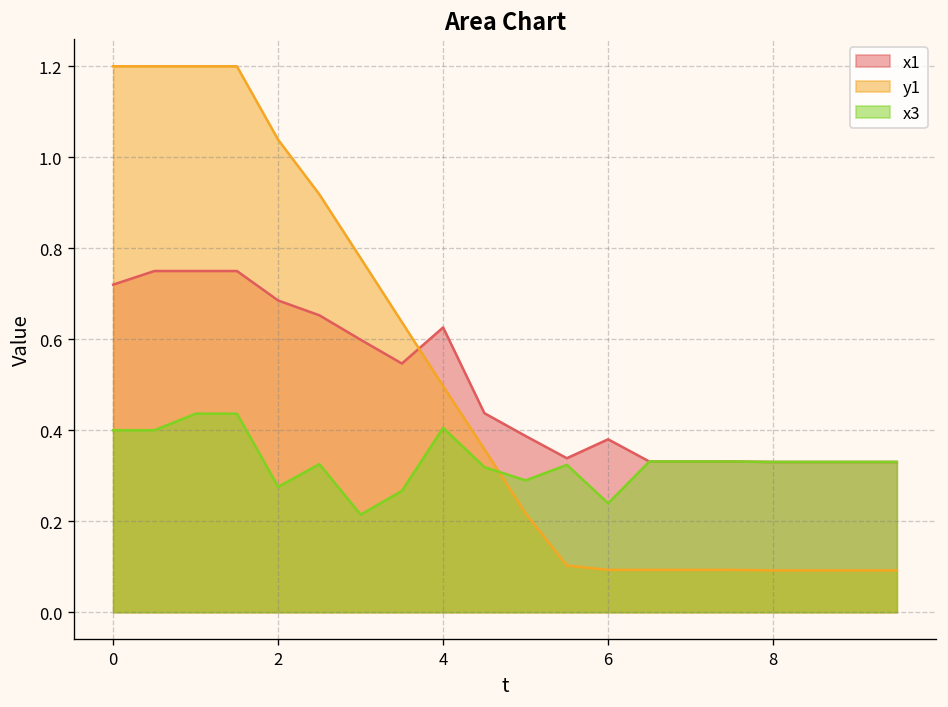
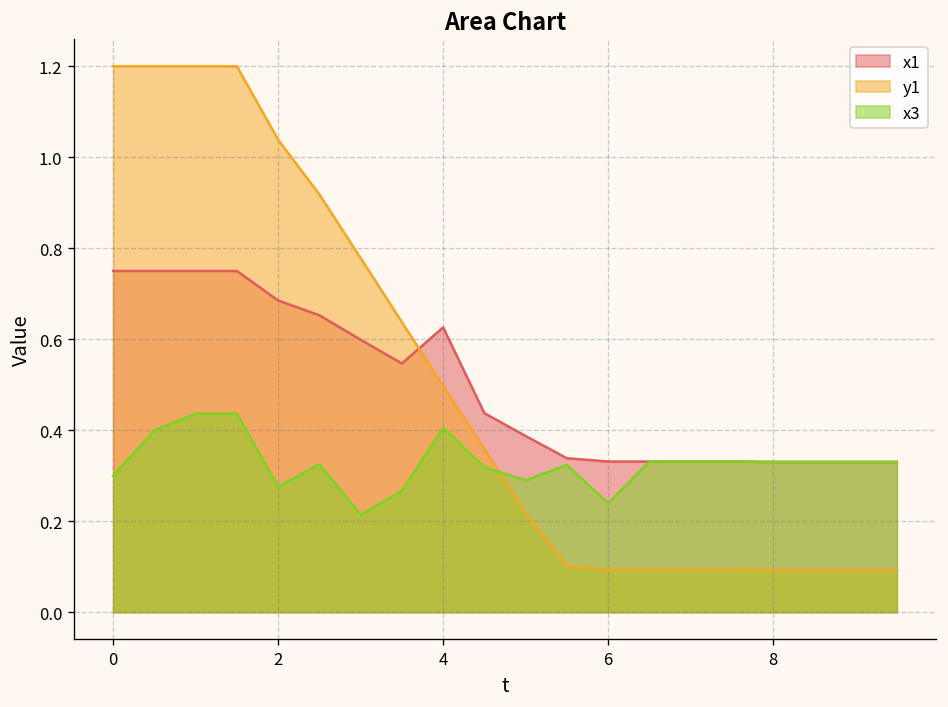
x1, 0: 0.72 -> 0.75
x3, 0: 0.4 -> 0.3
x1, 6: 0.38 -> 0.33
